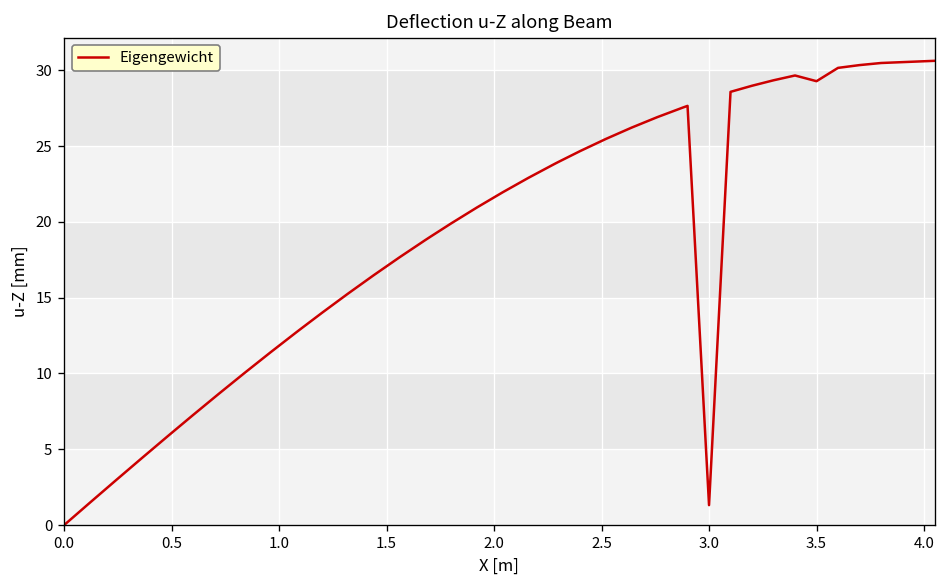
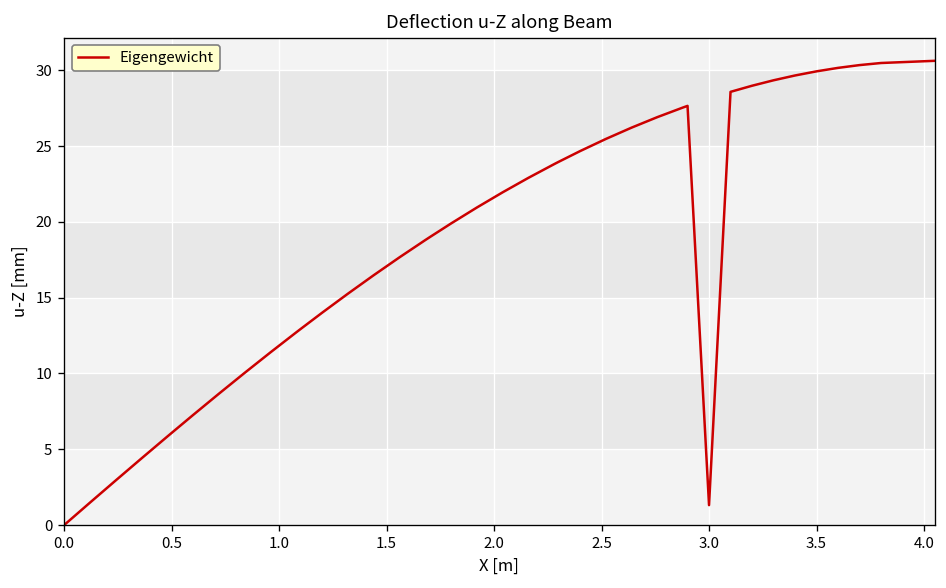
3.5: 29.3 -> 29.9
